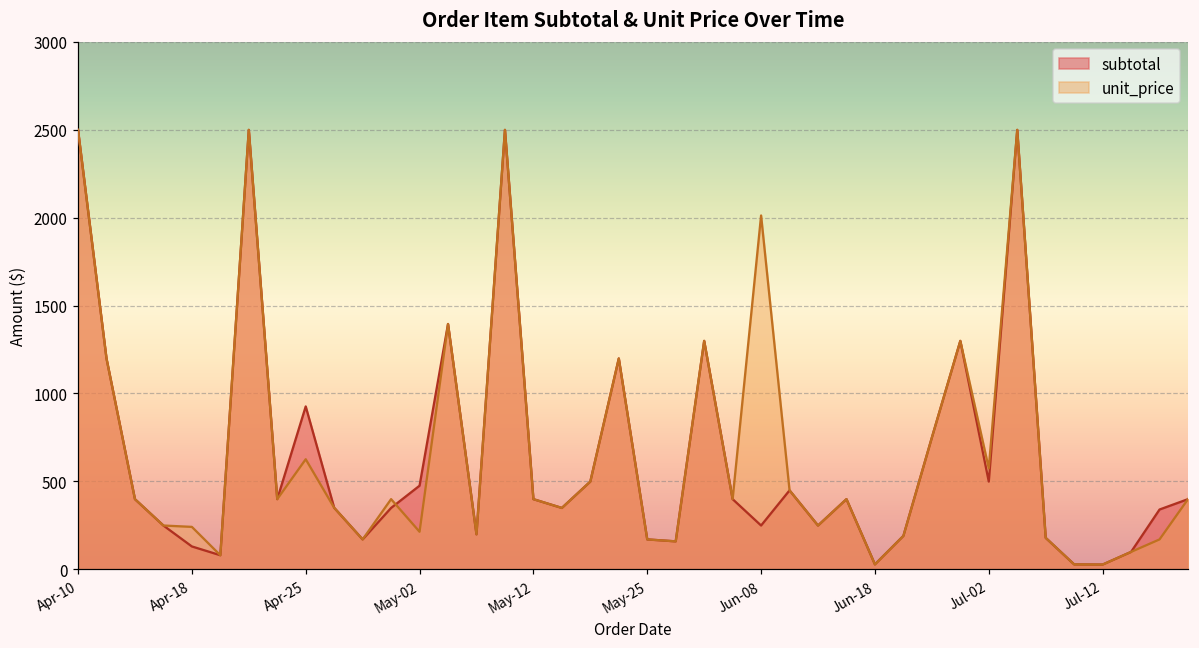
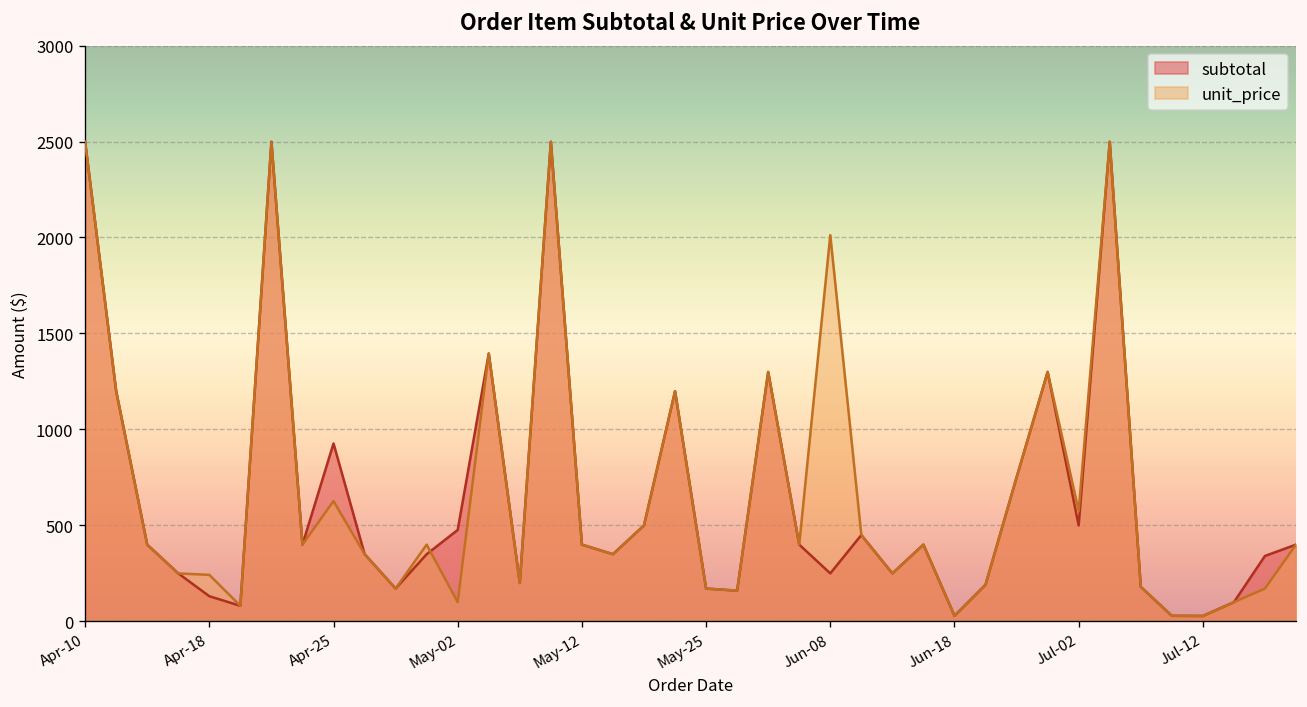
unit_price, May-02: 210 -> 100
